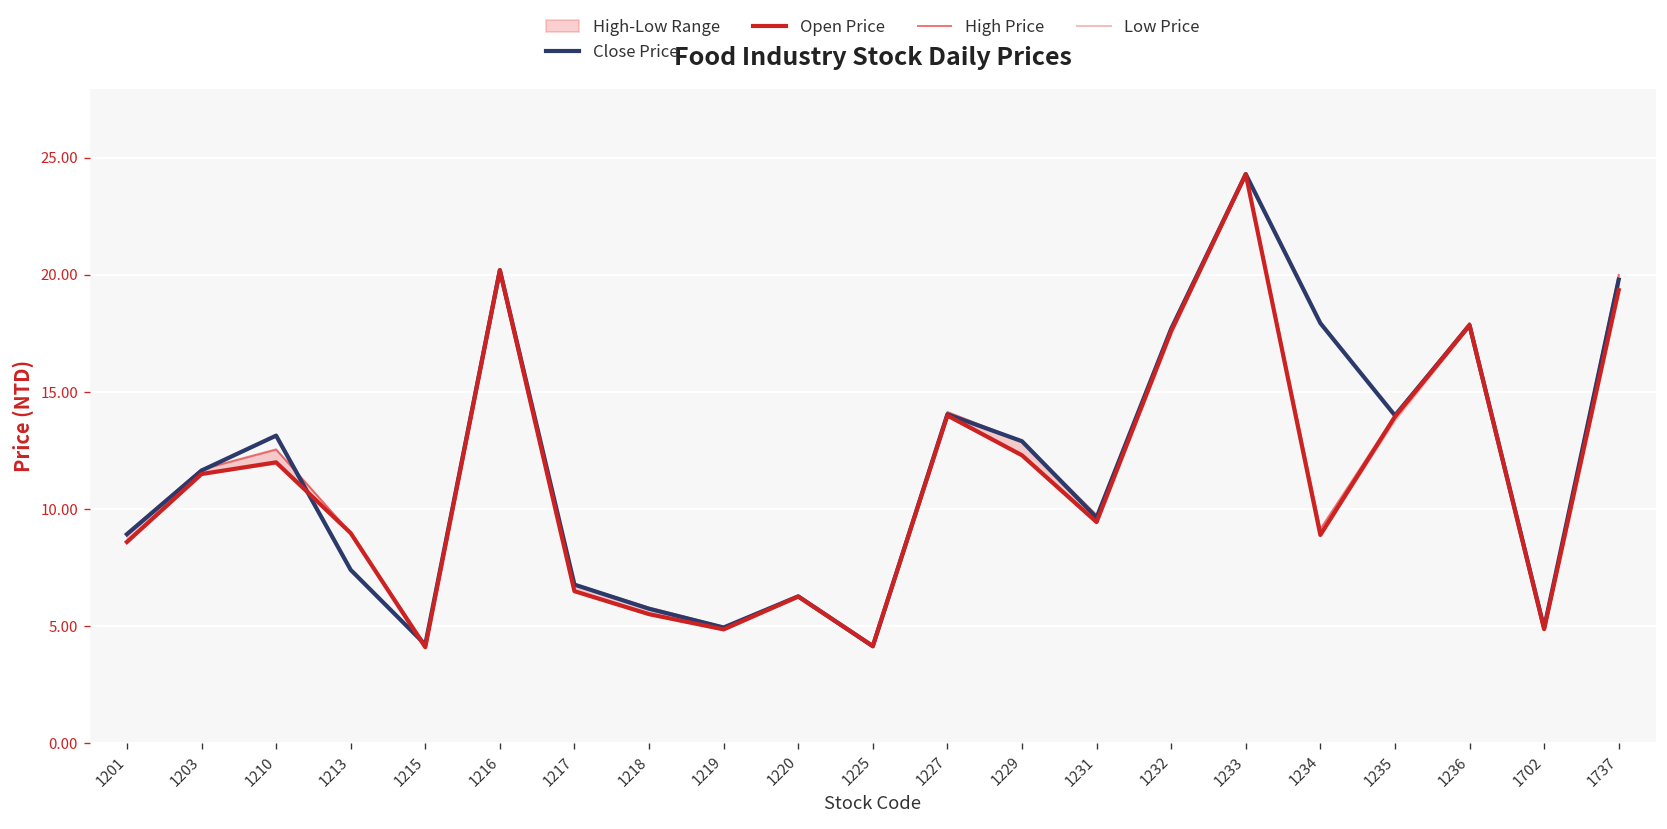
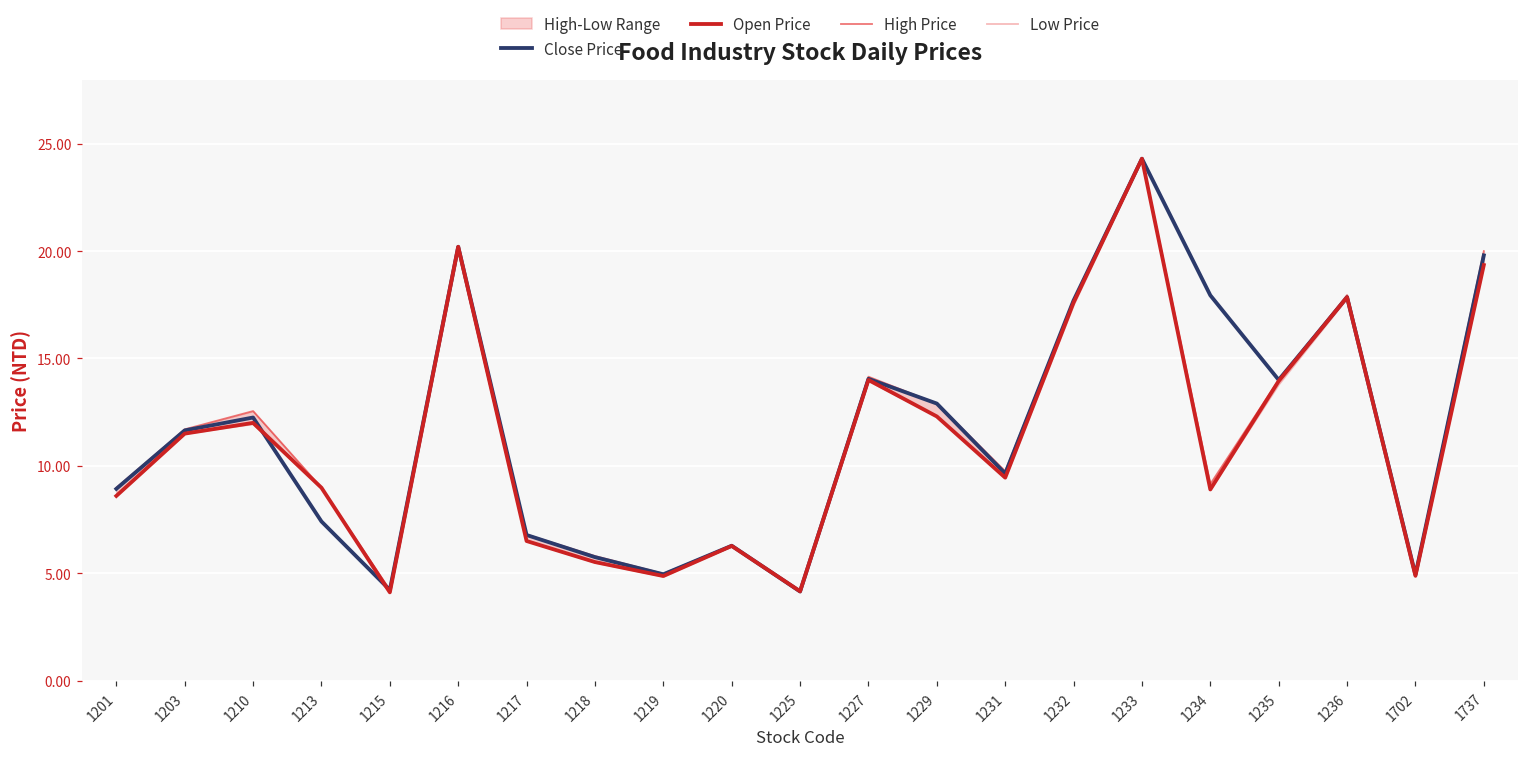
Close Price, 1210: 13.1 -> 12.3
